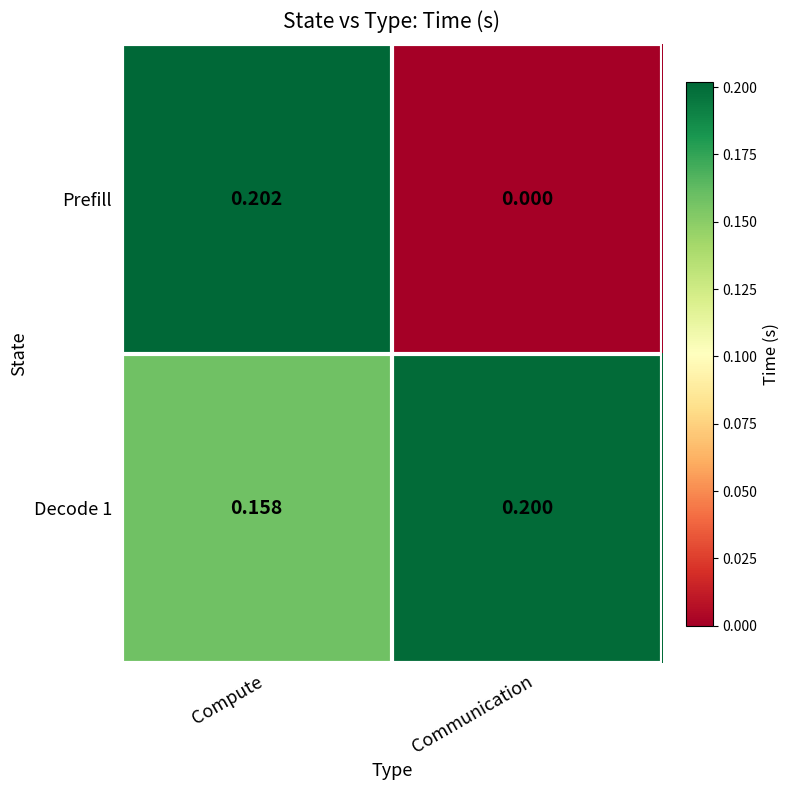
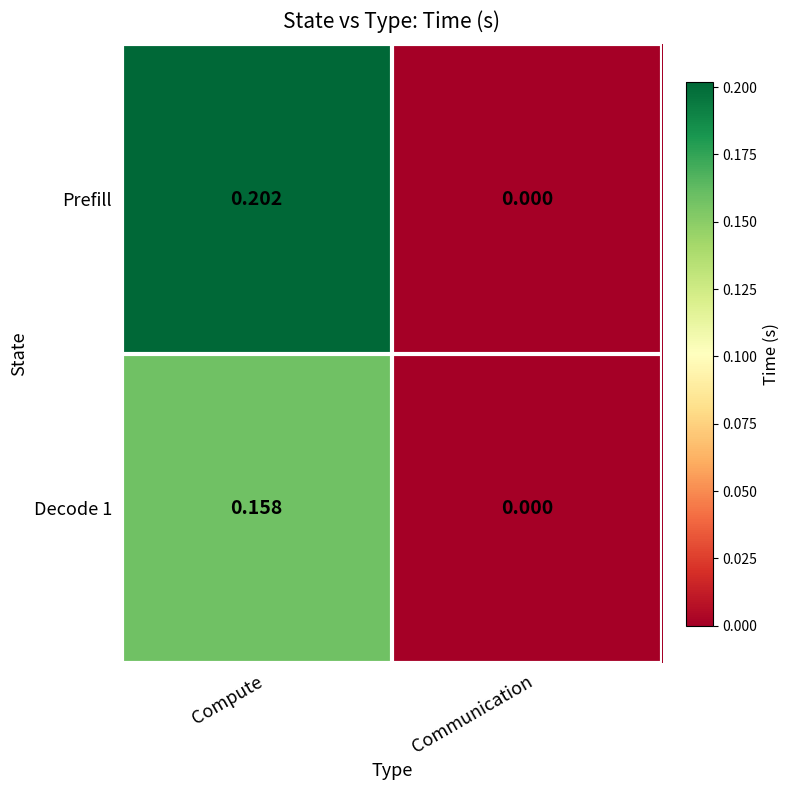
Decode 1, Communication: 0.200 -> 0.000
